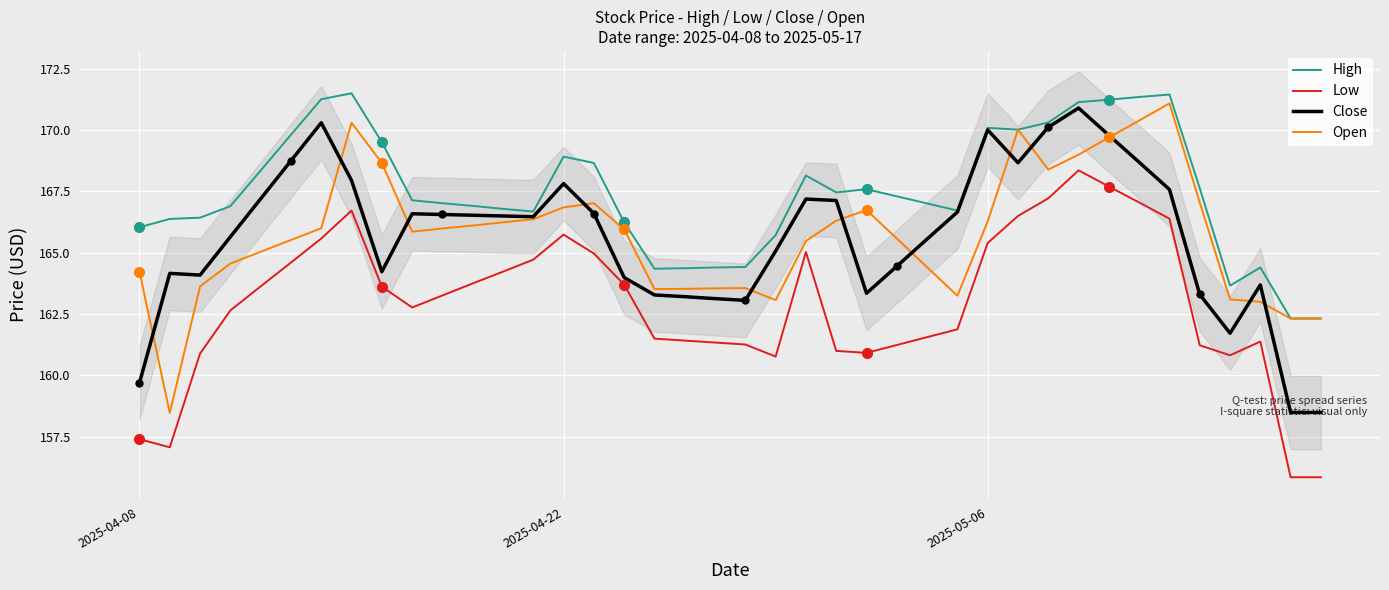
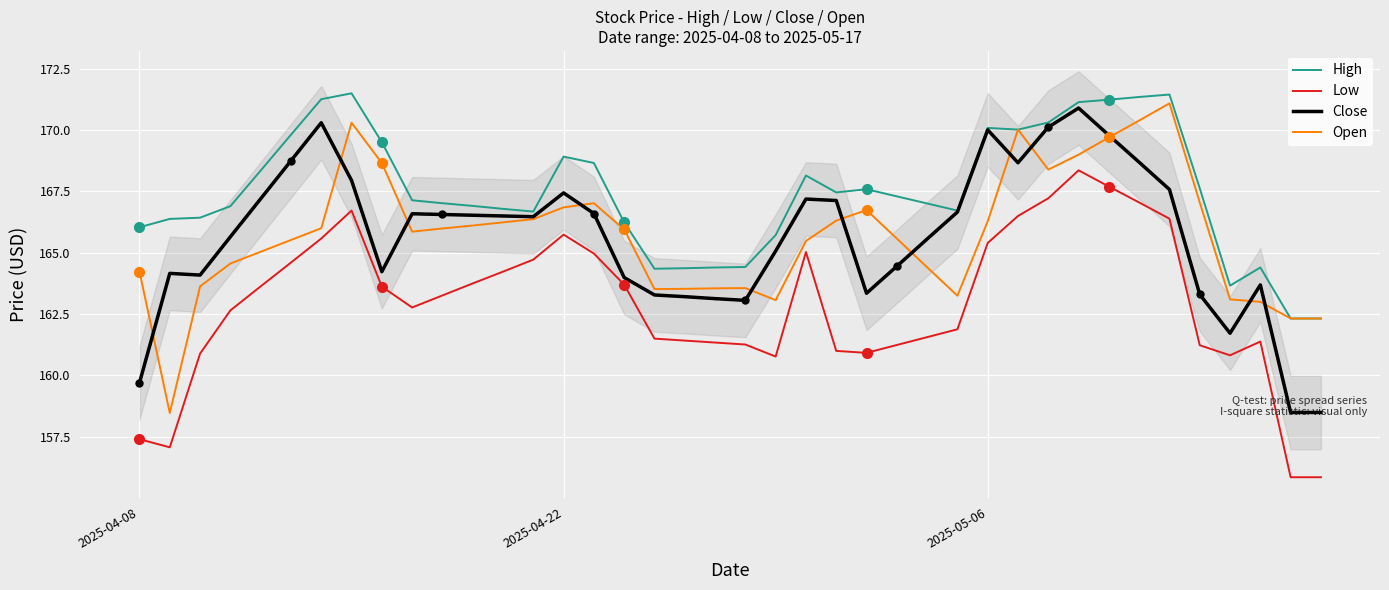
Close, 2025-04-22: 167.8 -> 167.4
